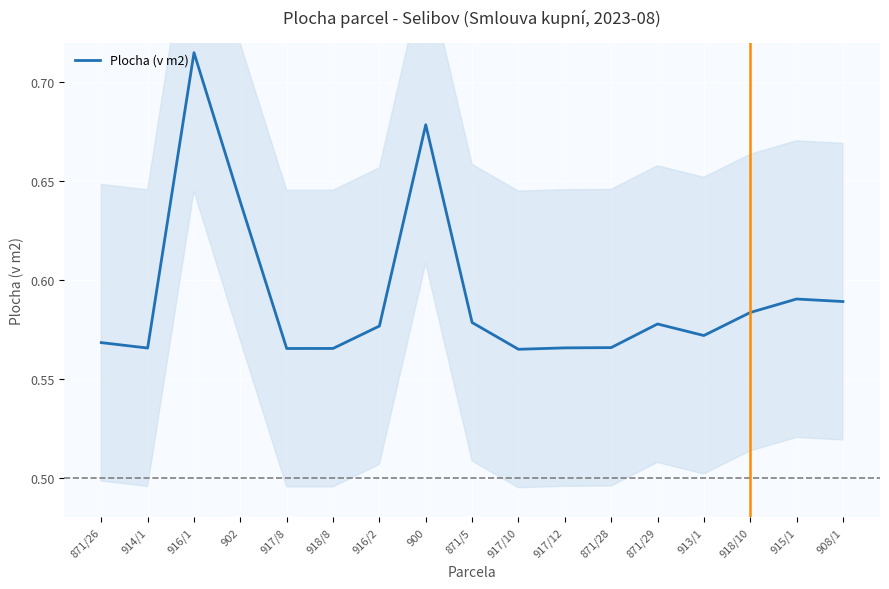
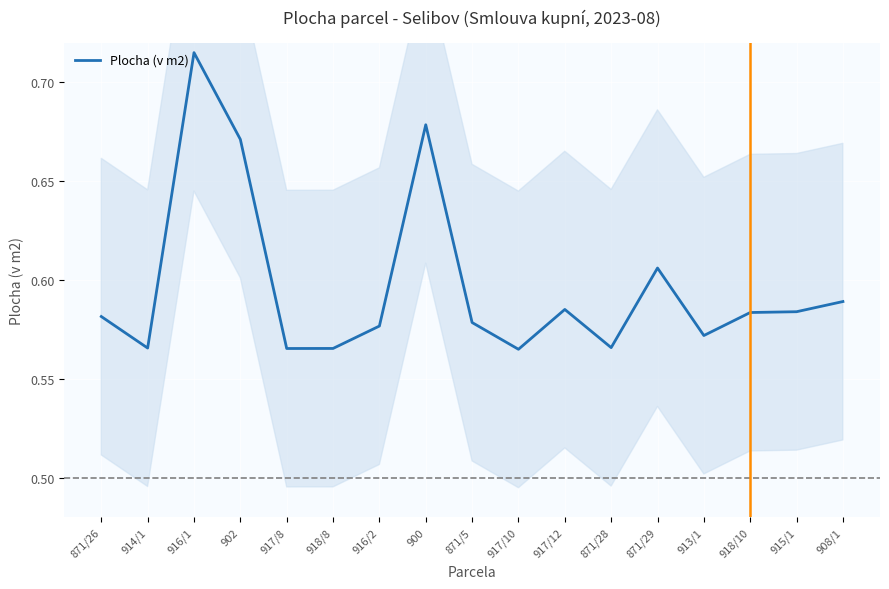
Plocha (v m2), 871/26: 0.568 -> 0.582
Plocha (v m2), 902: 0.639 -> 0.671
Plocha (v m2), 917/12: 0.566 -> 0.585
Plocha (v m2), 871/29: 0.578 -> 0.606
Plocha (v m2), 915/1: 0.590 -> 0.584
